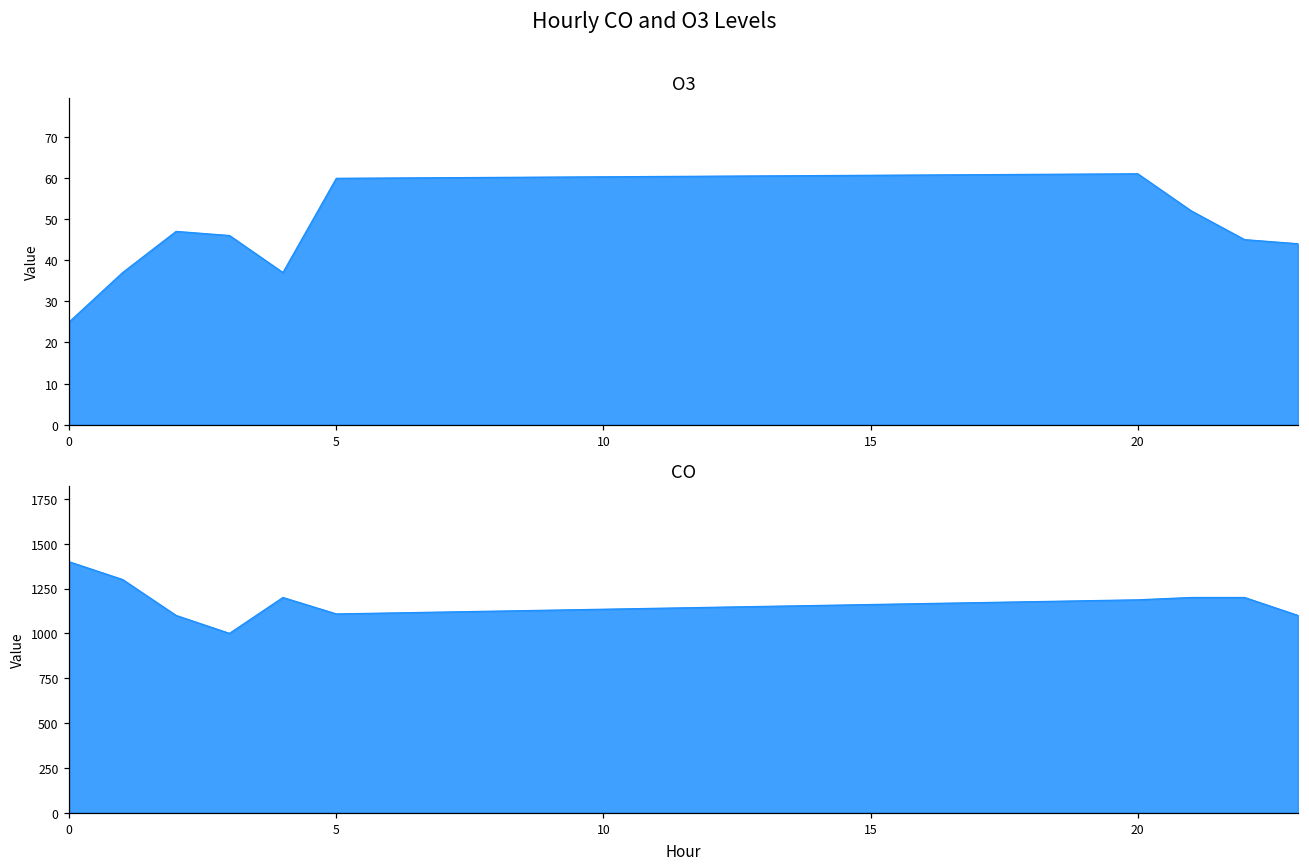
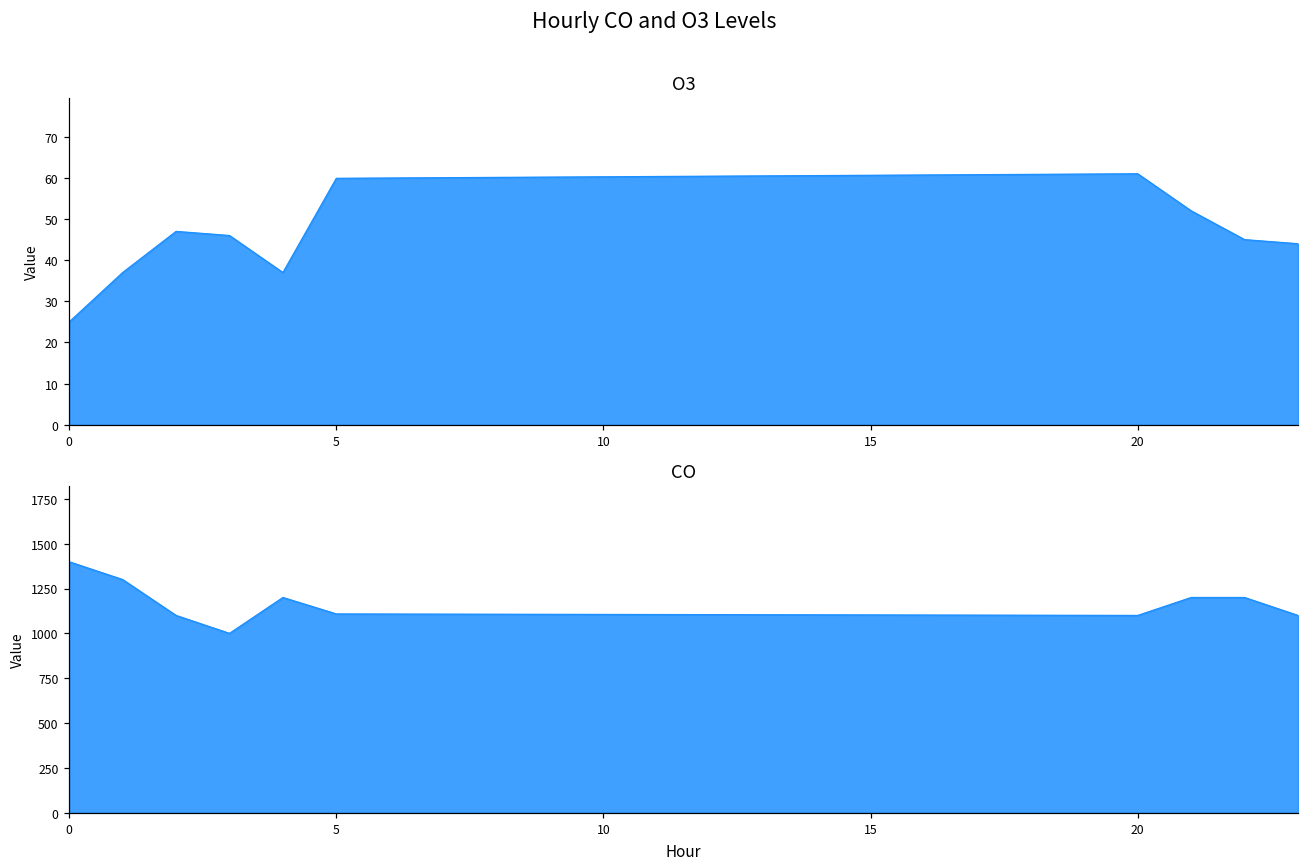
CO, 20: 1190 -> 1100
